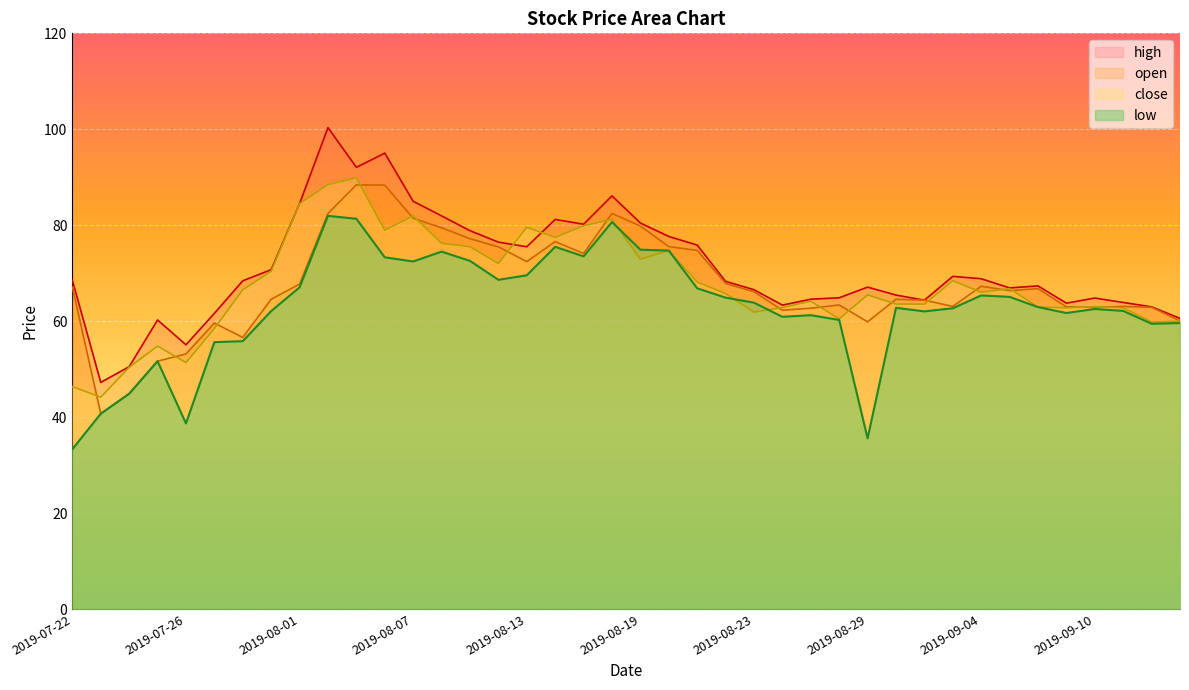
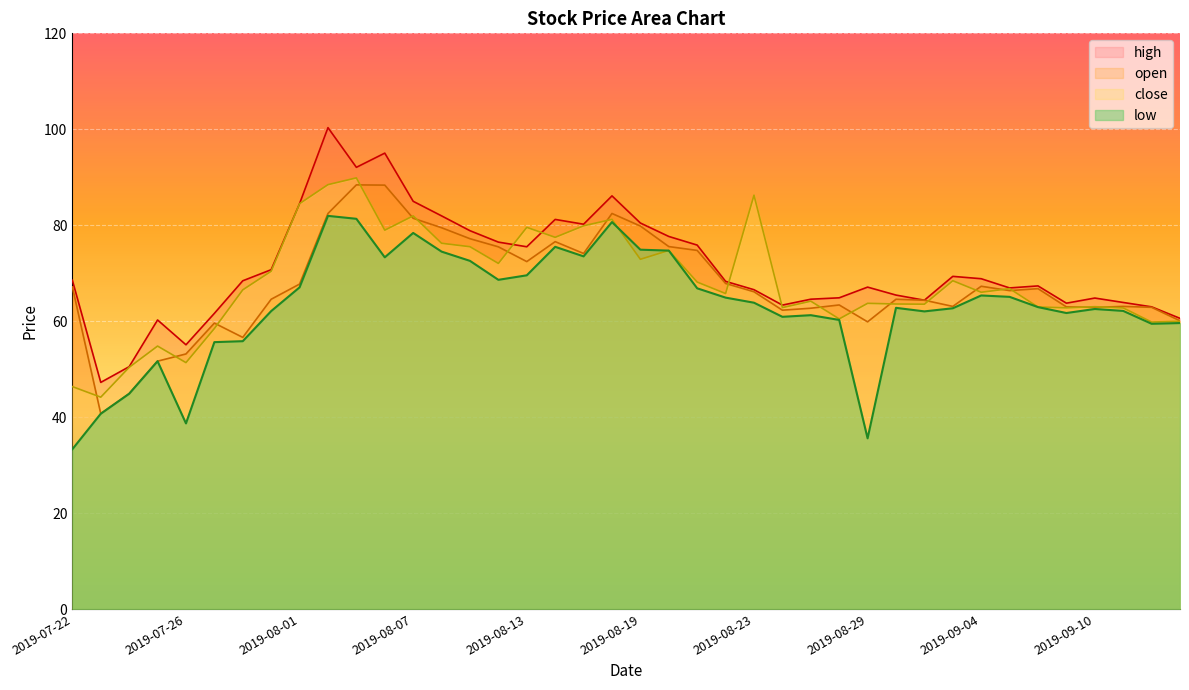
low, 2019-08-07: 72 -> 78
close, 2019-08-23: 62 -> 86
close, 2019-08-29: 65 -> 64
